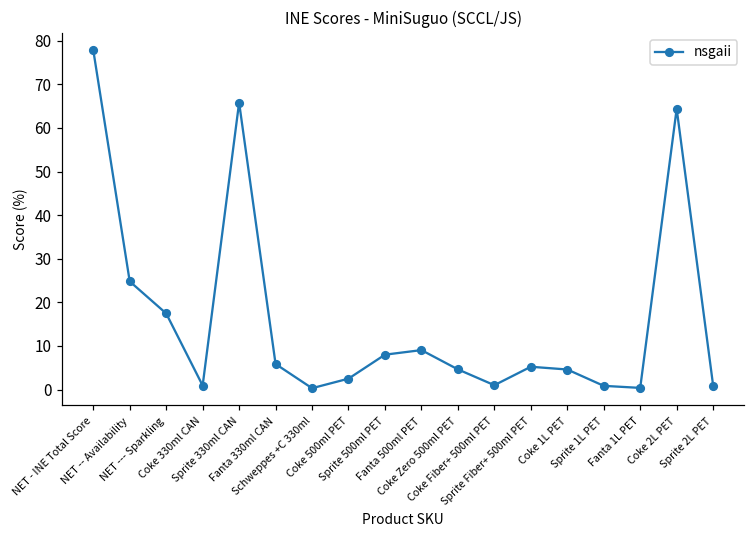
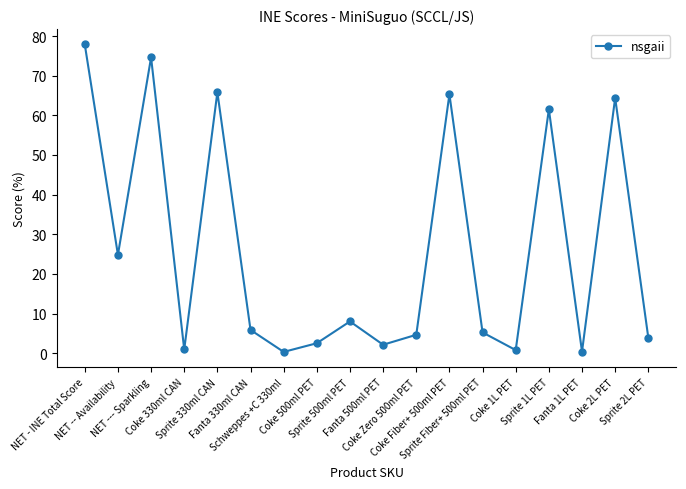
NET --- Sparkling: 17 -> 75
Fanta 500ml PET: 9 -> 2
Coke Fiber+ 500ml PET: 1 -> 65
Coke 1L PET: 5 -> 1
Sprite 1L PET: 1 -> 62
Sprite 2L PET: 1 -> 4
